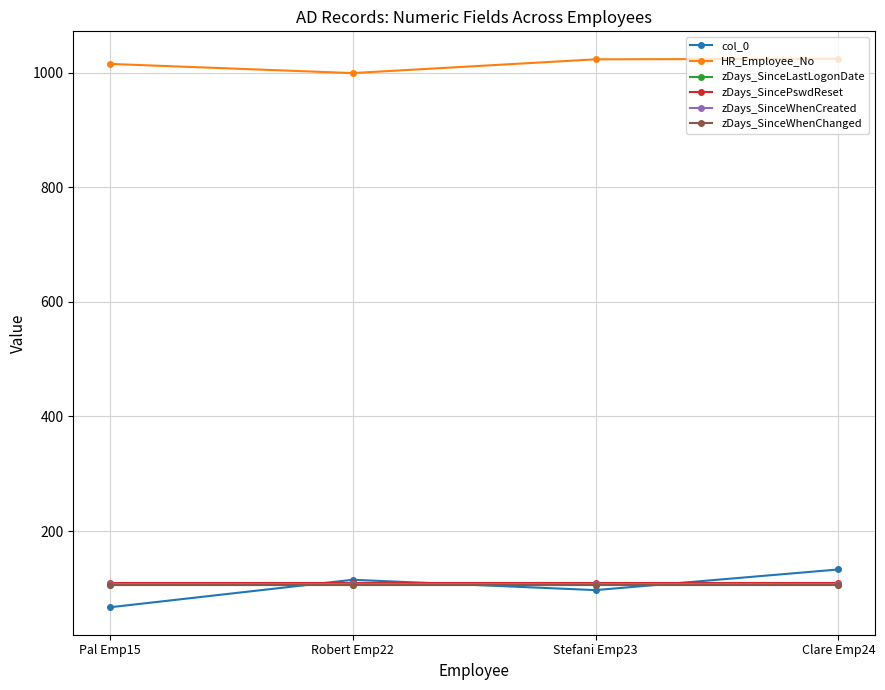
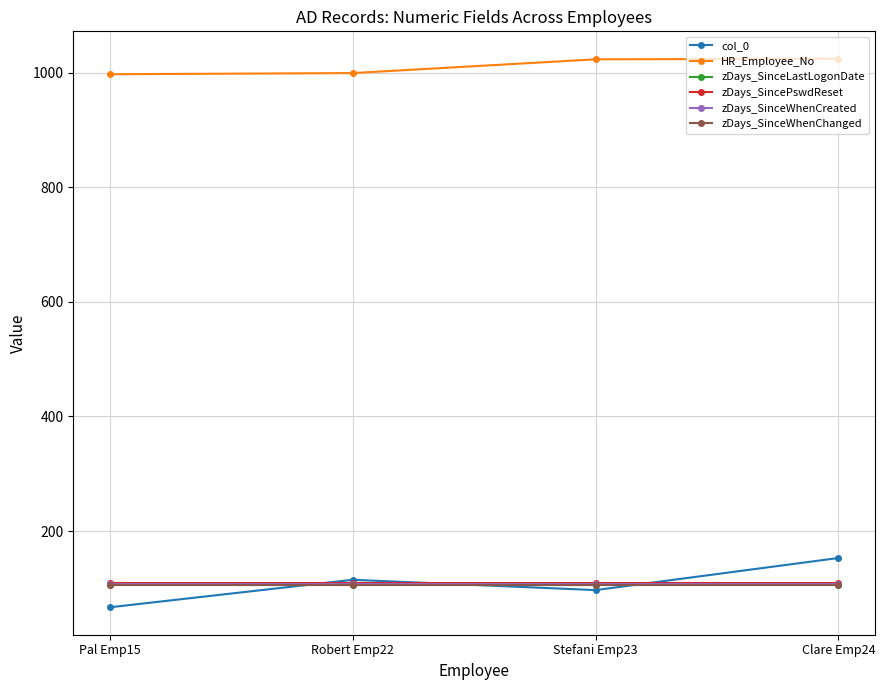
HR_Employee_No, Pal Emp15: 1020 -> 1000
col_0, Clare Emp24: 130 -> 150
